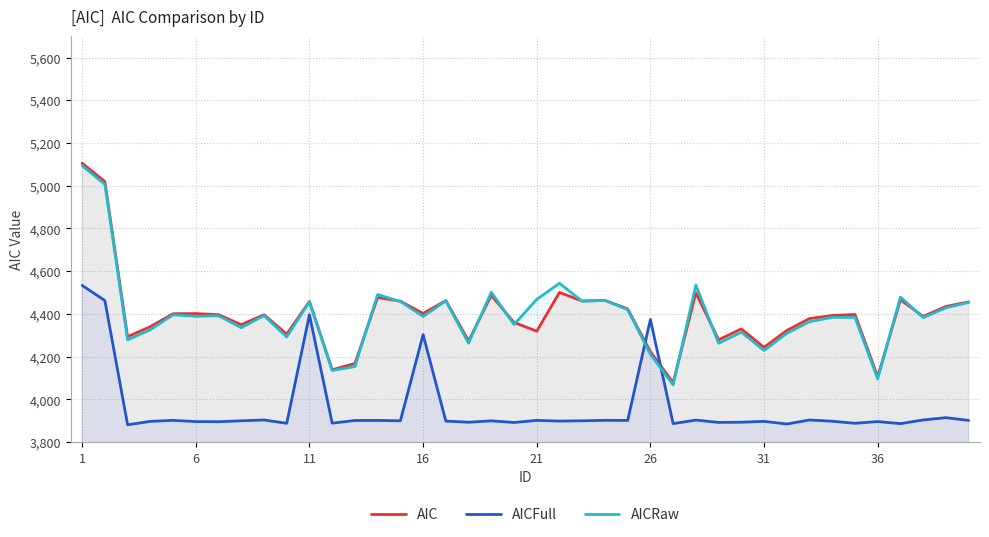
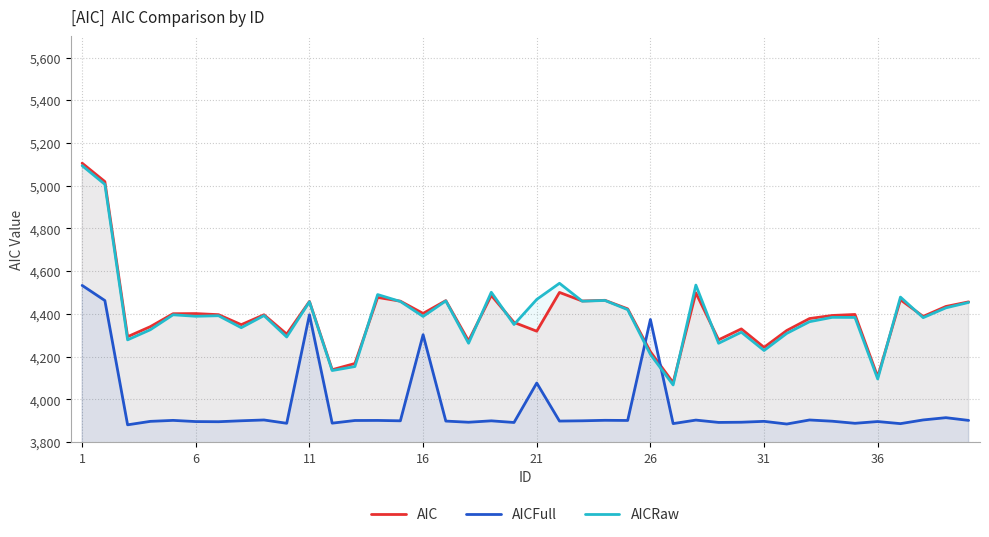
AICFull, 21: 3,900 -> 4,080
